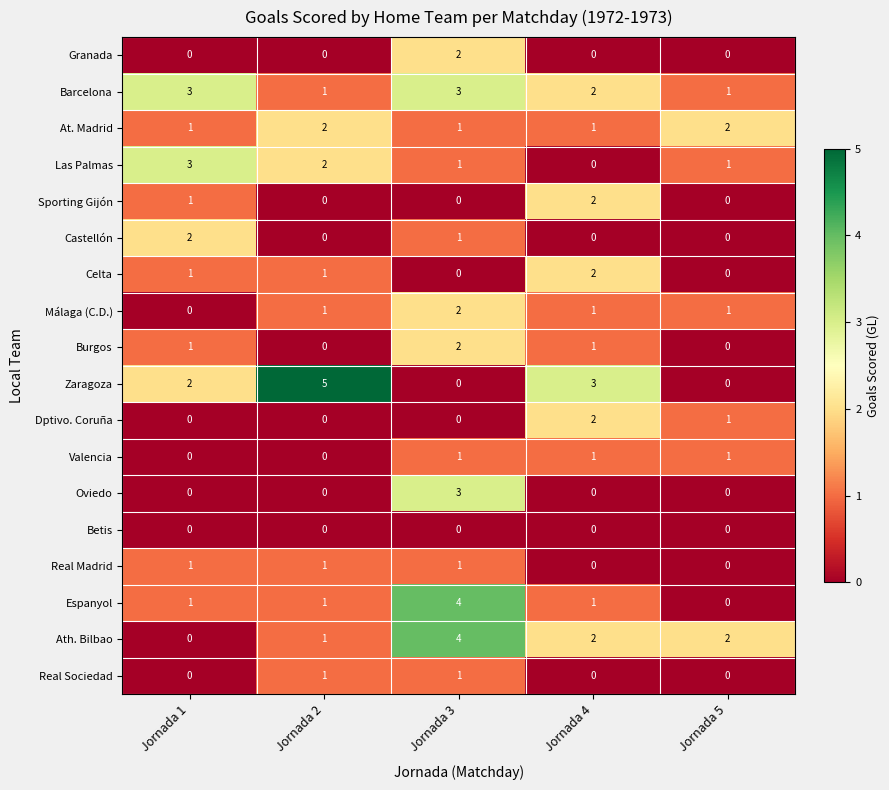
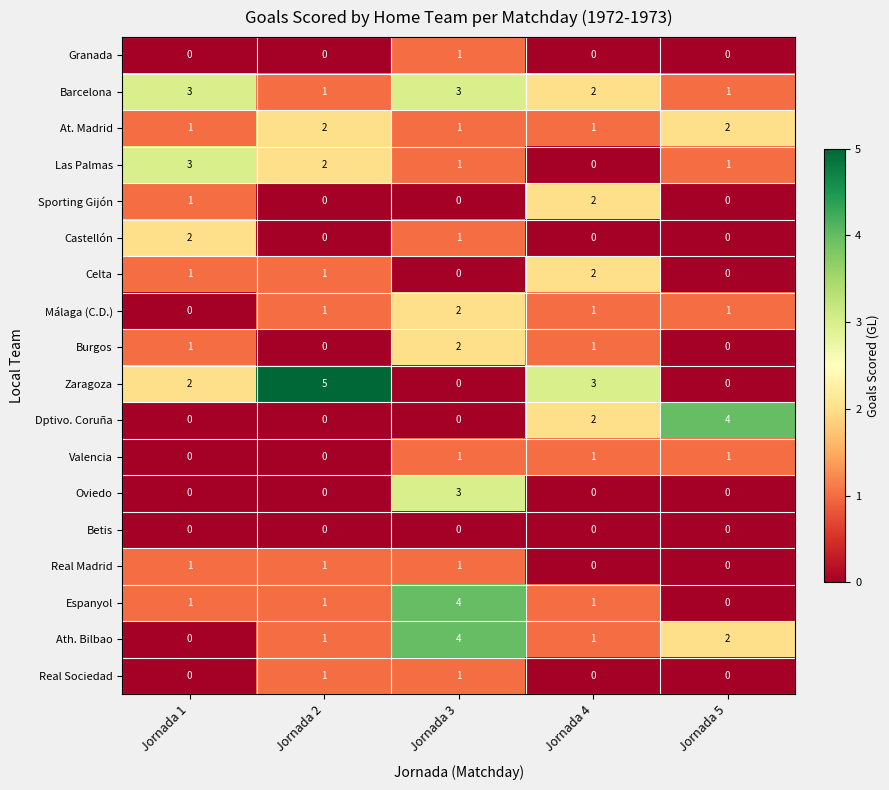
Granada, Jornada 3: 2 -> 1
Dptivo. Coruña, Jornada 5: 1 -> 4
Ath. Bilbao, Jornada 4: 2 -> 1
